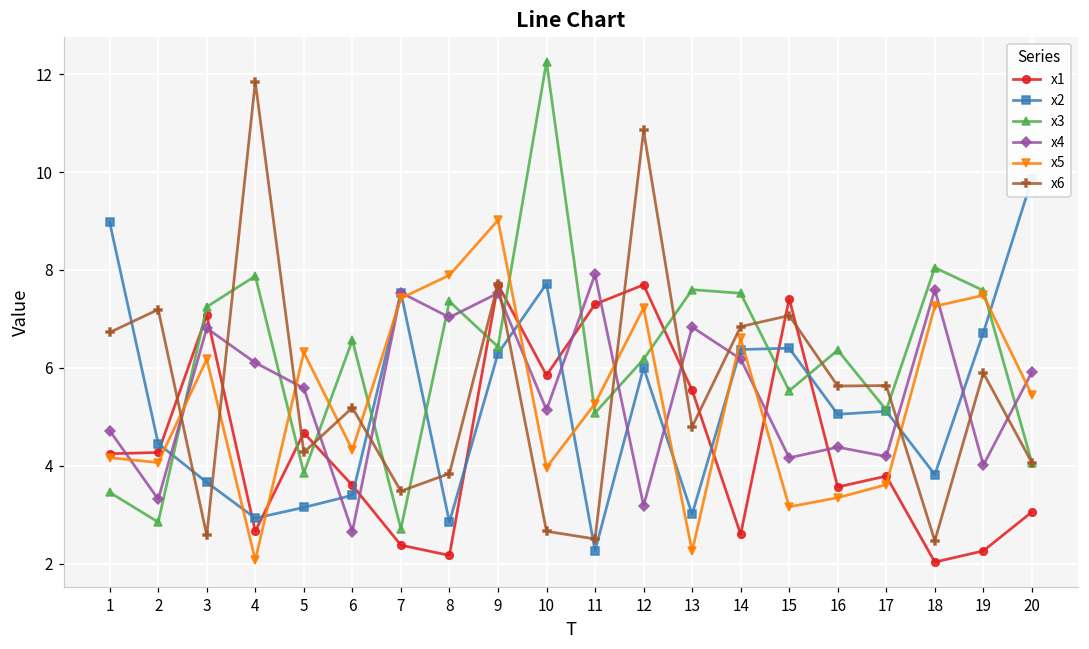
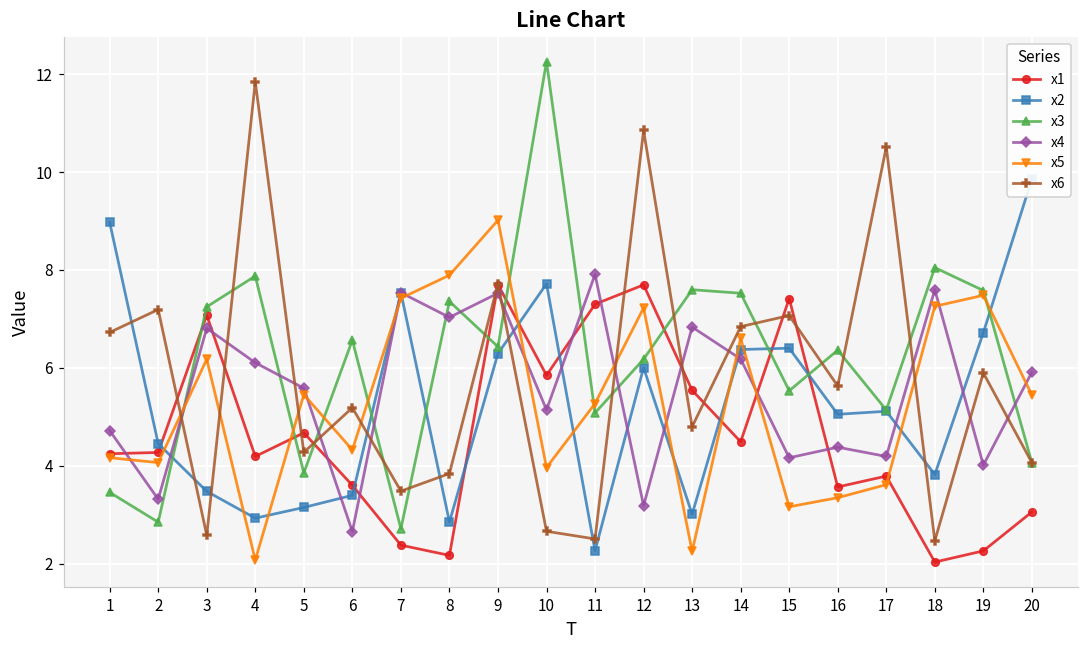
x2, 3: 3.7 -> 3.5
x1, 4: 2.7 -> 4.2
x5, 5: 6.3 -> 5.5
x1, 14: 2.6 -> 4.5
x6, 17: 5.6 -> 10.5
